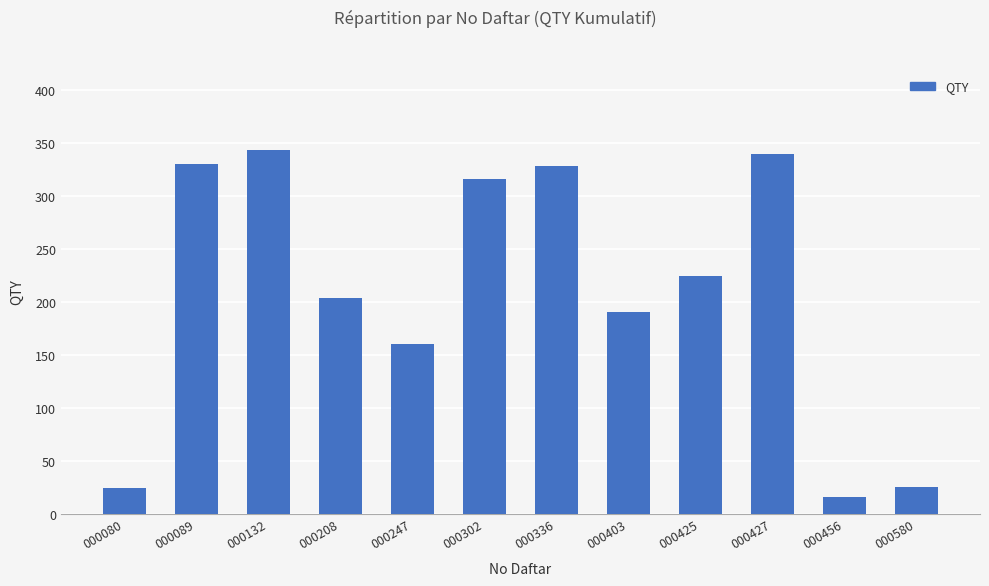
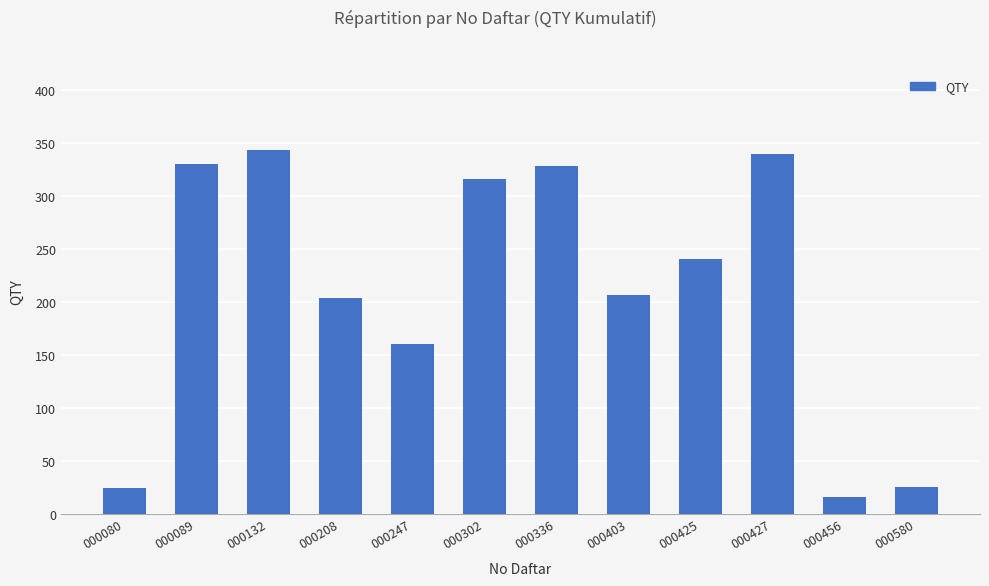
000403: 191 -> 207
000425: 225 -> 241
